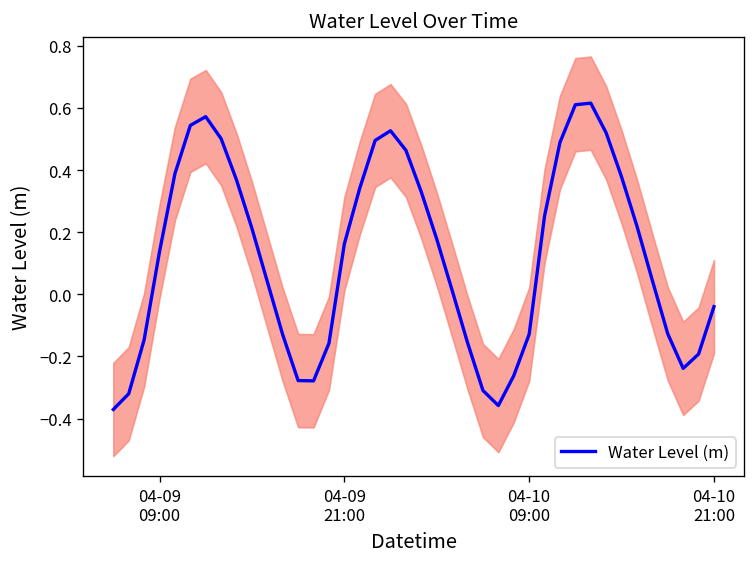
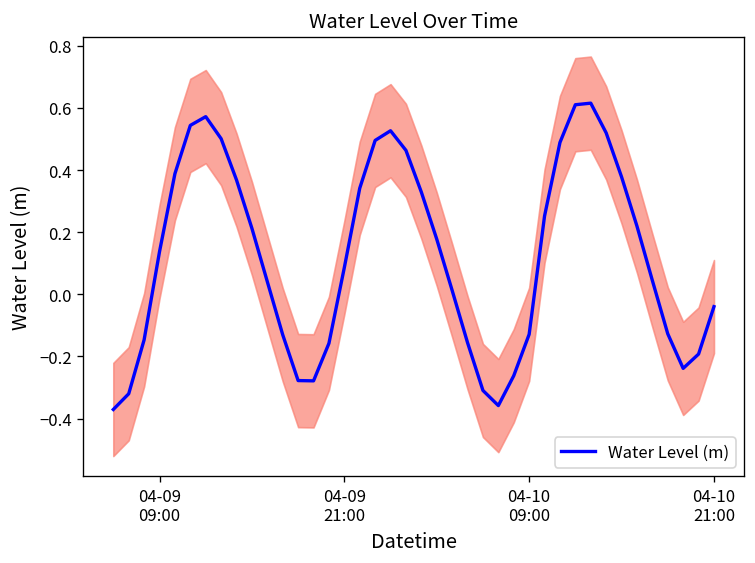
Water Level (m), 04-09 21:00: 0.16 -> 0.09
